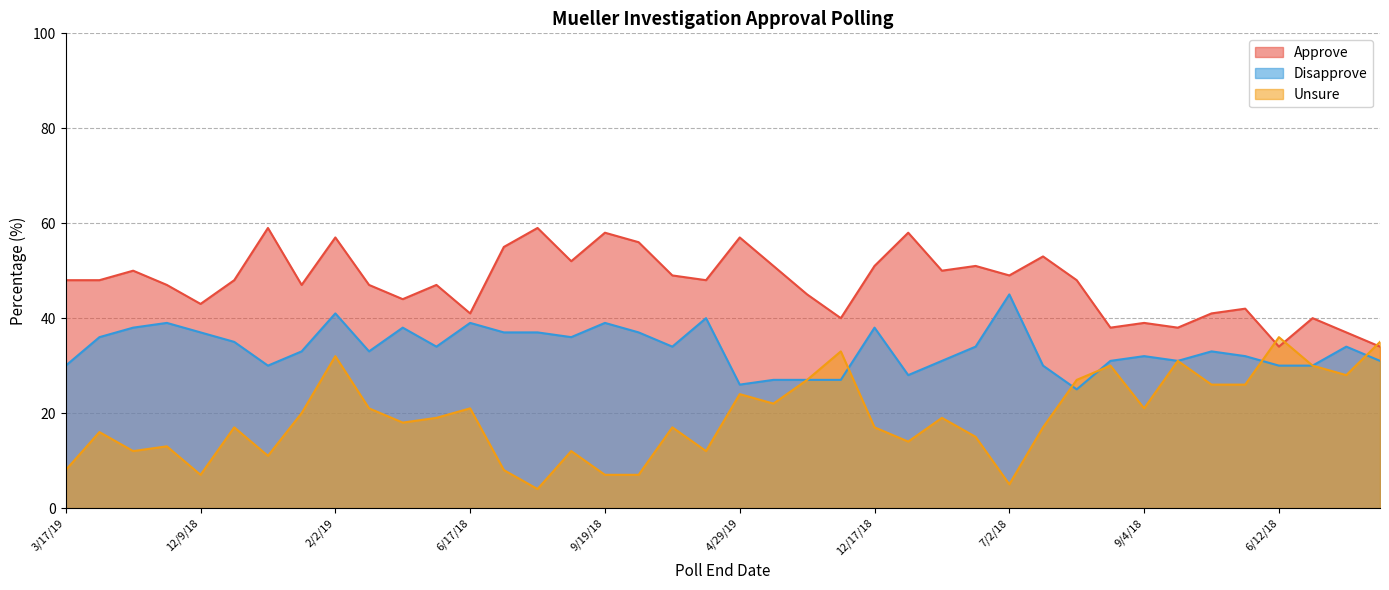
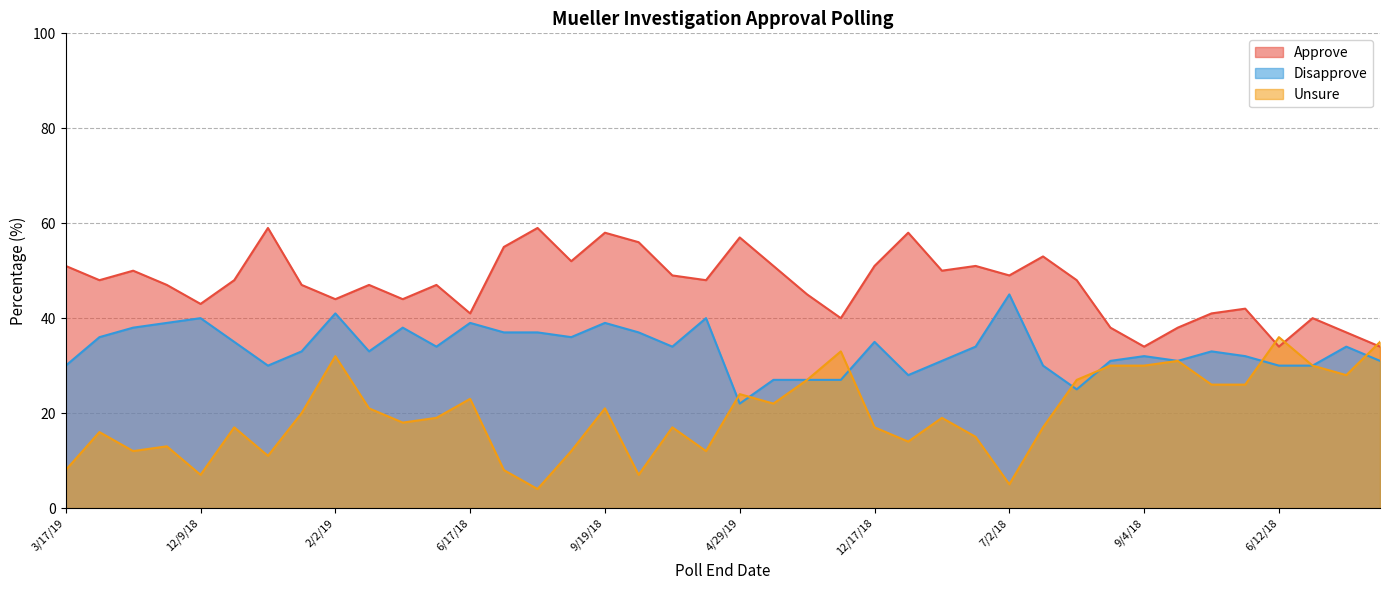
Approve, 3/17/19: 48 -> 51
Disapprove, 12/9/18: 37 -> 40
Approve, 2/2/19: 57 -> 44
Unsure, 6/17/18: 21 -> 23
Unsure, 9/19/18: 7 -> 21
Disapprove, 4/29/19: 26 -> 22
Disapprove, 12/17/18: 38 -> 35
Approve, 9/4/18: 39 -> 34
Unsure, 9/4/18: 21 -> 30
